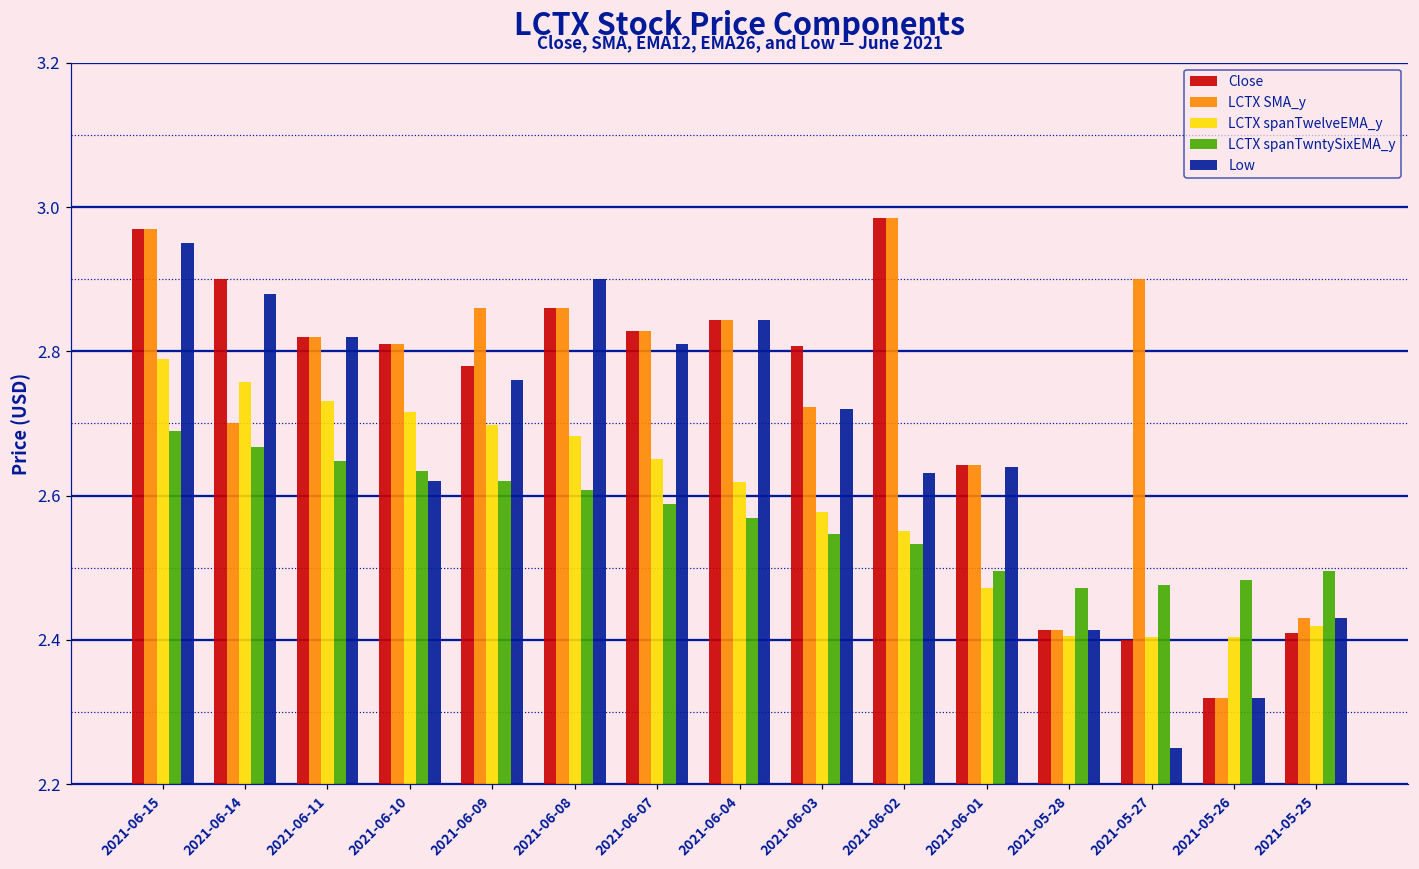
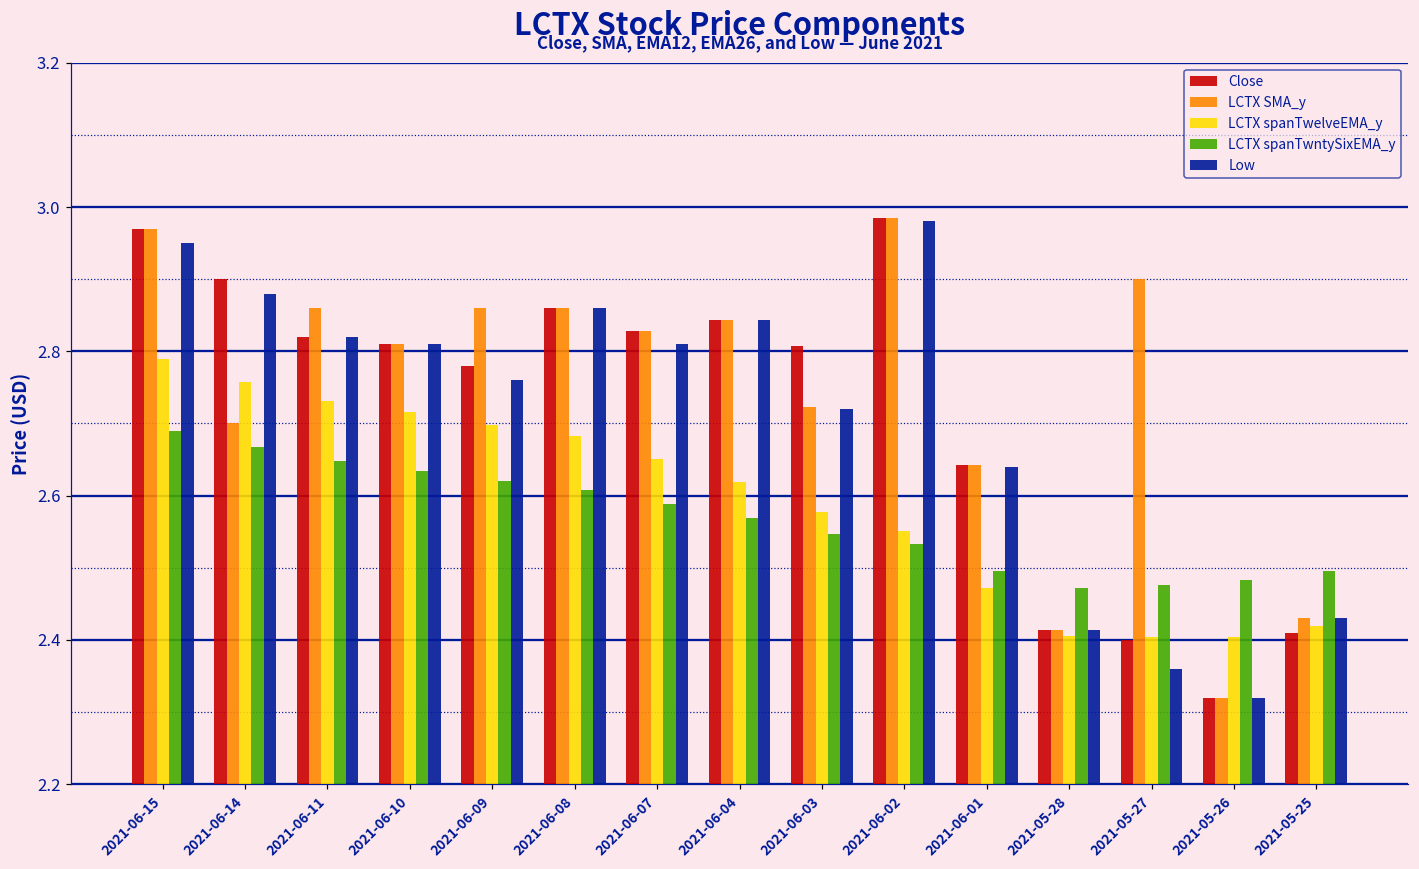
LCTX SMA_y, 2021-06-11: 2.82 -> 2.86
Low, 2021-06-10: 2.62 -> 2.81
Low, 2021-06-08: 2.90 -> 2.86
Low, 2021-06-02: 2.63 -> 2.98
Low, 2021-05-27: 2.25 -> 2.36
